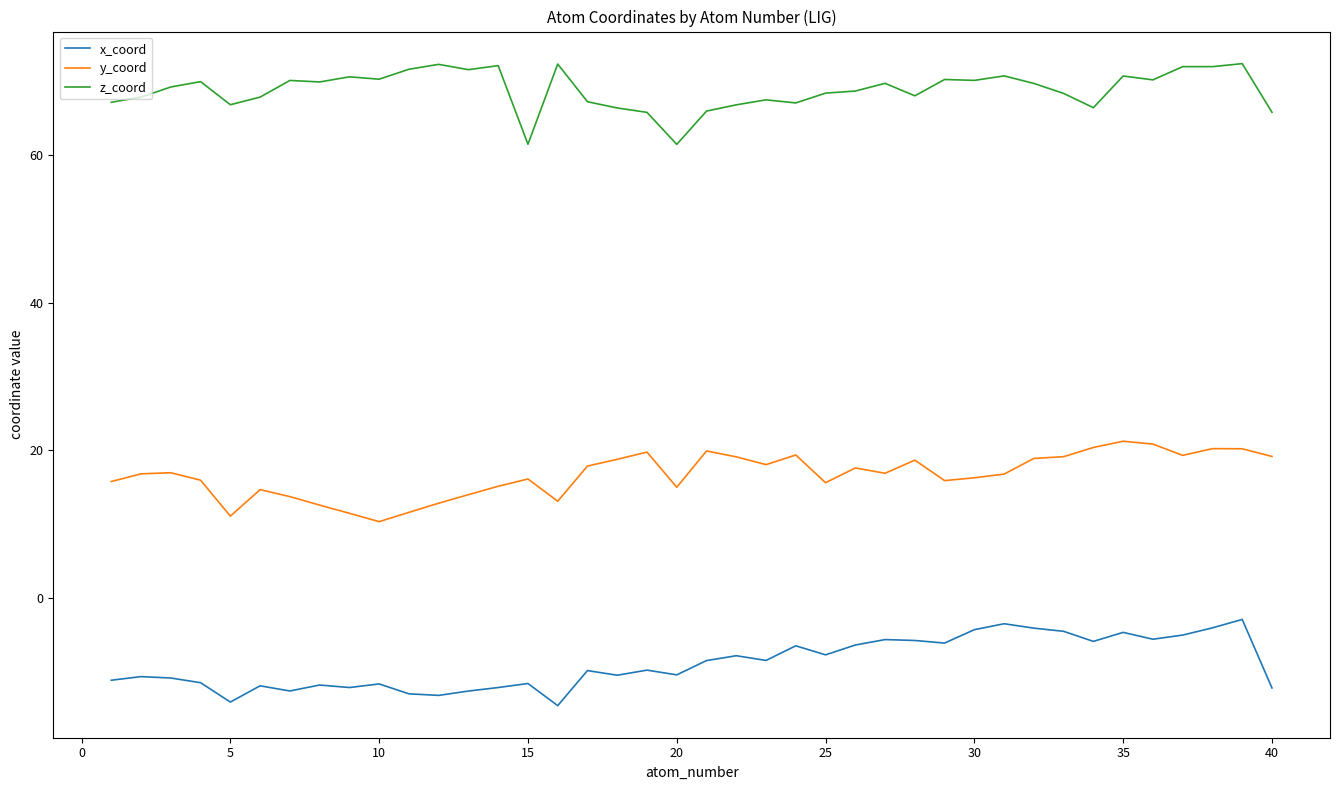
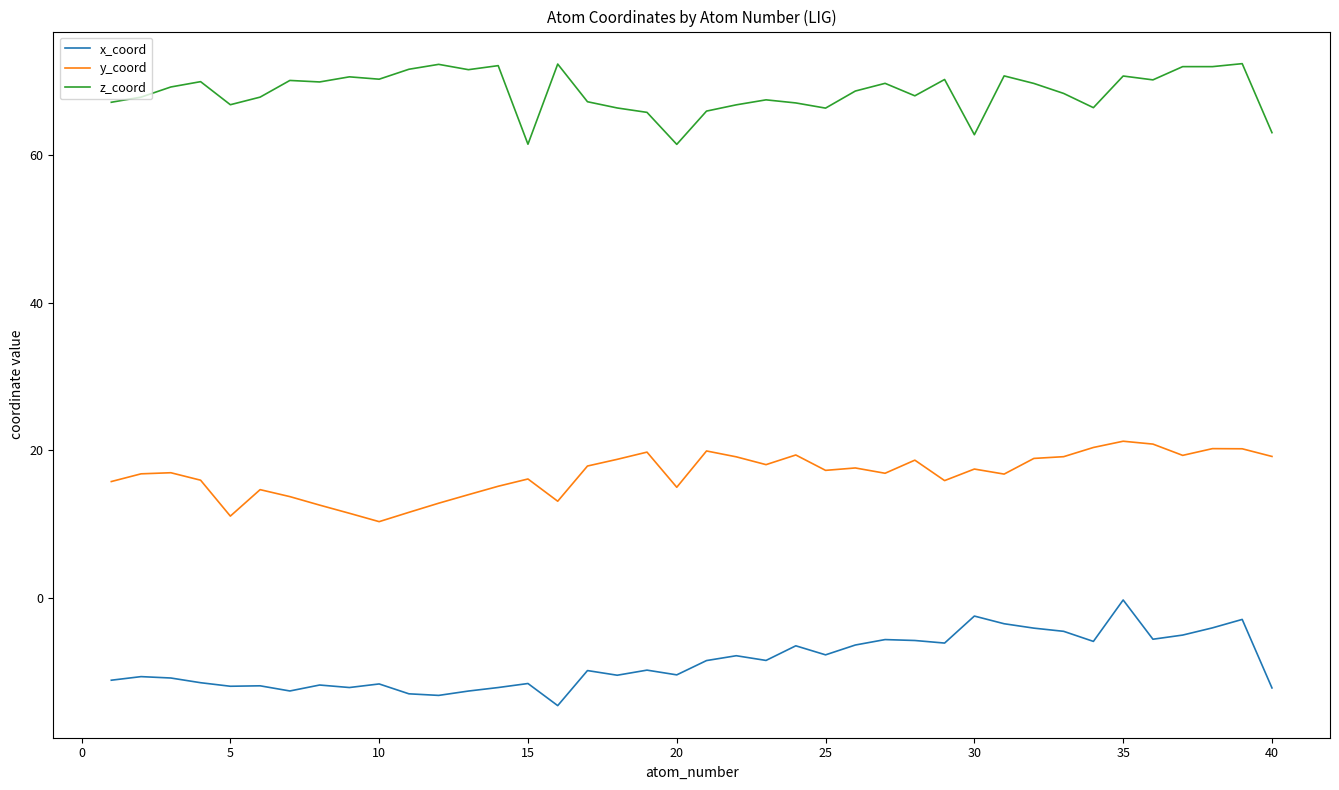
x_coord, 5: -14 -> -12
y_coord, 25: 16 -> 17
z_coord, 25: 68 -> 66
x_coord, 30: -4 -> -2
y_coord, 30: 16 -> 17
z_coord, 30: 70 -> 63
x_coord, 35: -5 -> 0
z_coord, 40: 66 -> 63
